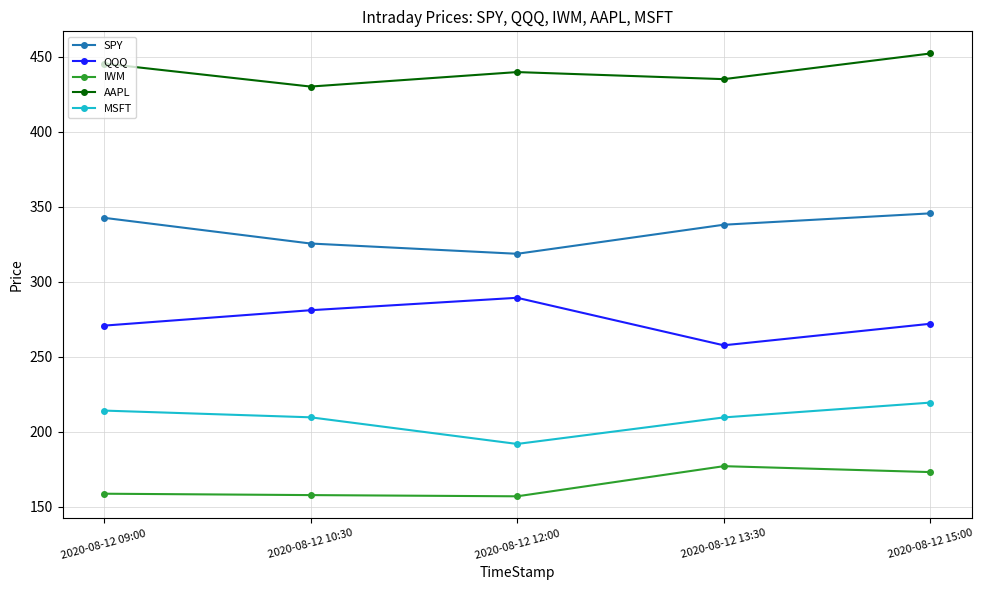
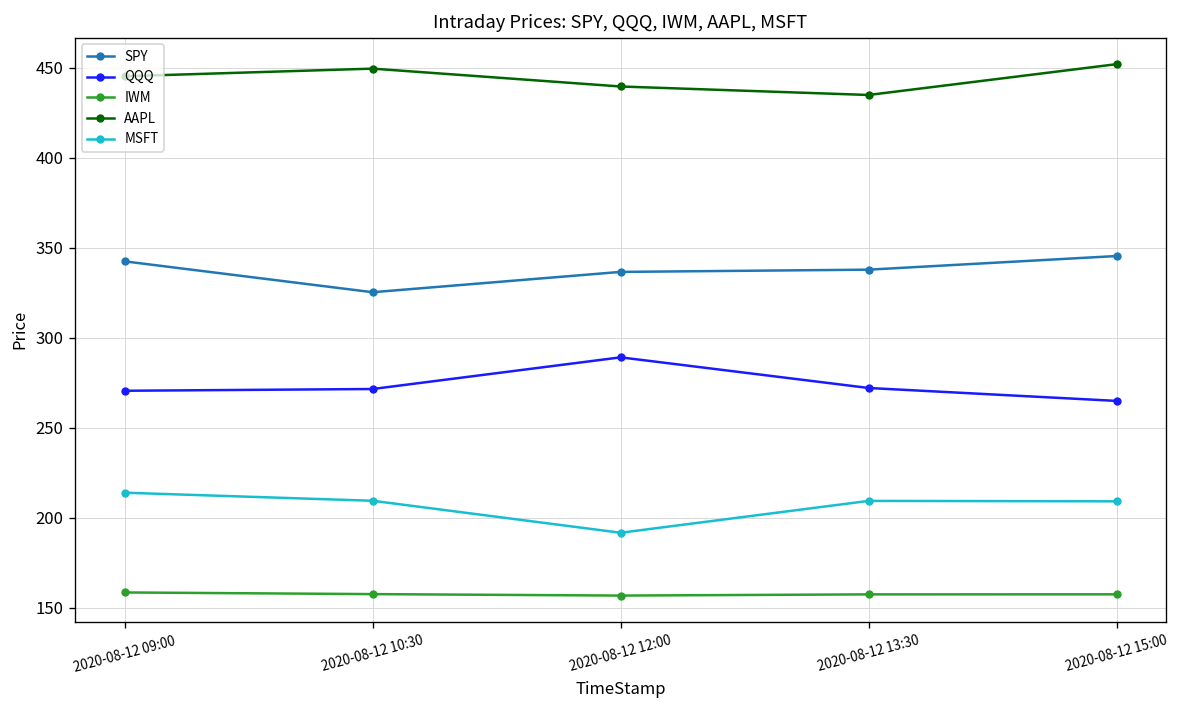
QQQ, 2020-08-12 10:30: 281 -> 272
AAPL, 2020-08-12 10:30: 430 -> 450
SPY, 2020-08-12 12:00: 319 -> 337
QQQ, 2020-08-12 13:30: 257 -> 272
IWM, 2020-08-12 13:30: 177 -> 157
QQQ, 2020-08-12 15:00: 272 -> 265
IWM, 2020-08-12 15:00: 173 -> 158
MSFT, 2020-08-12 15:00: 219 -> 209
